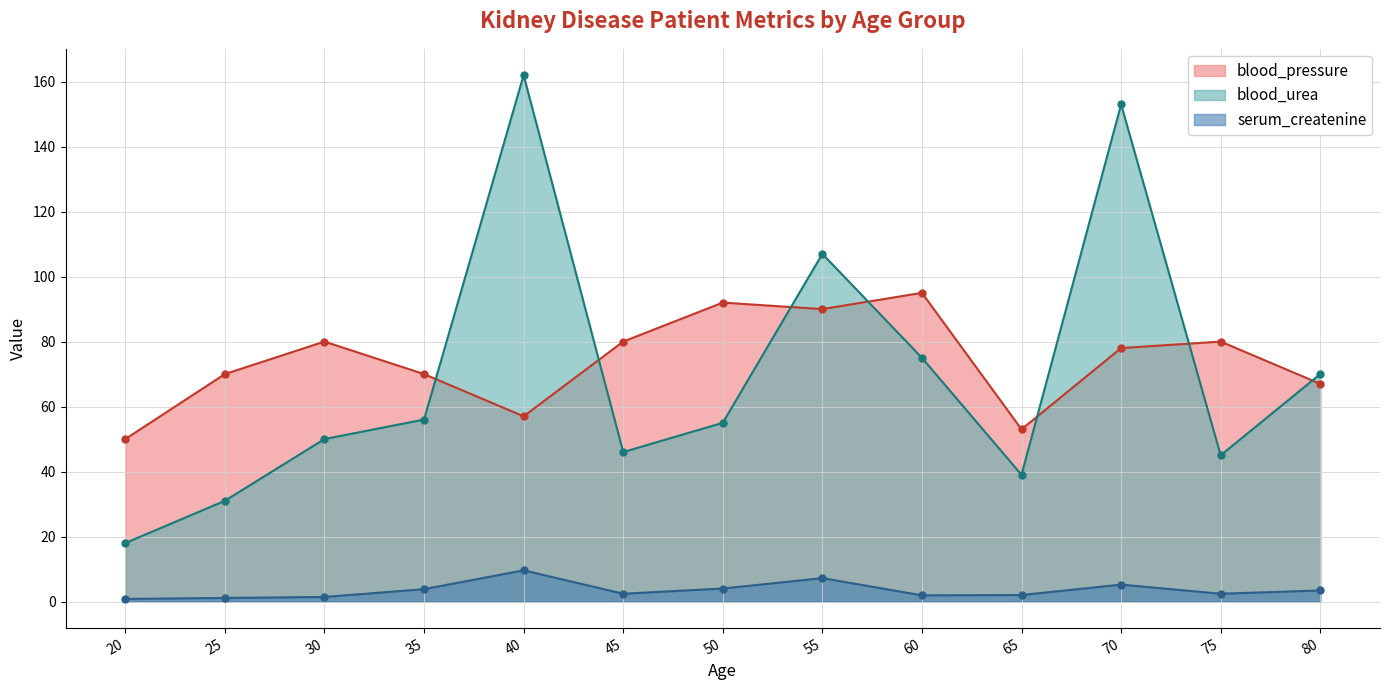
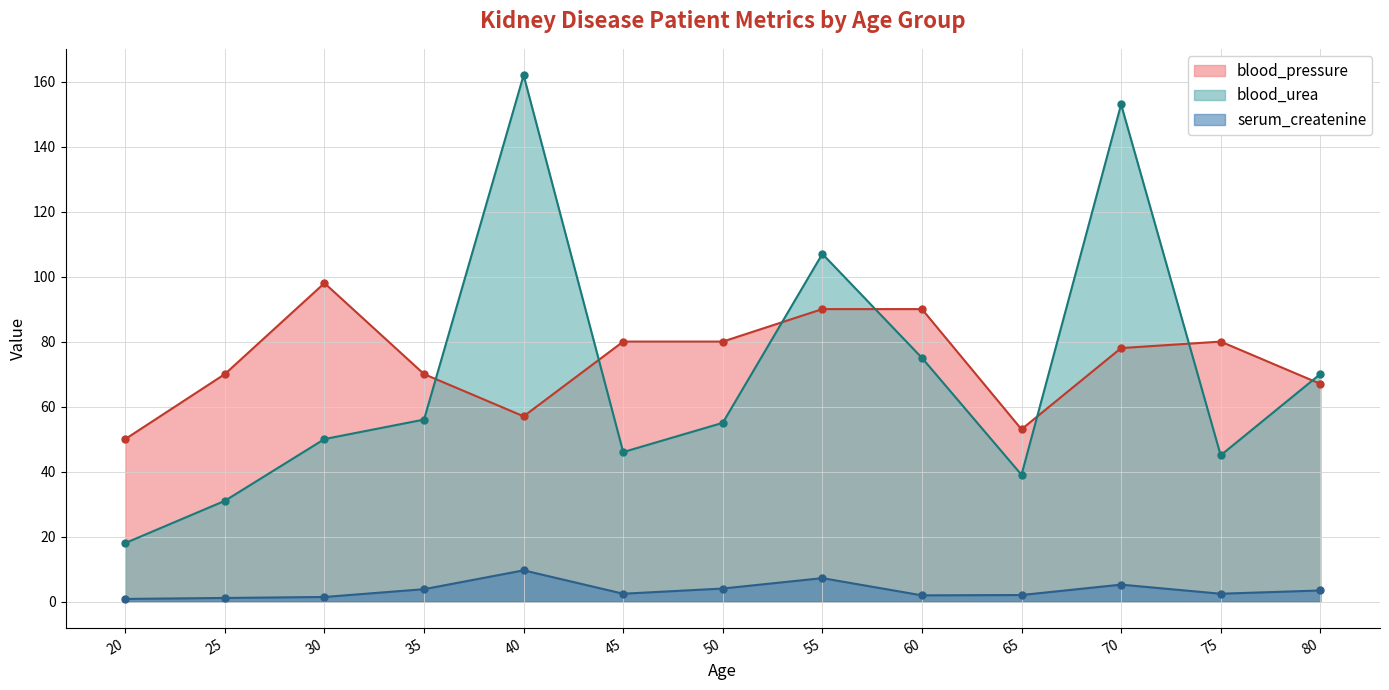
blood_pressure, 30: 80 -> 98
blood_pressure, 50: 92 -> 80
blood_pressure, 60: 95 -> 90
